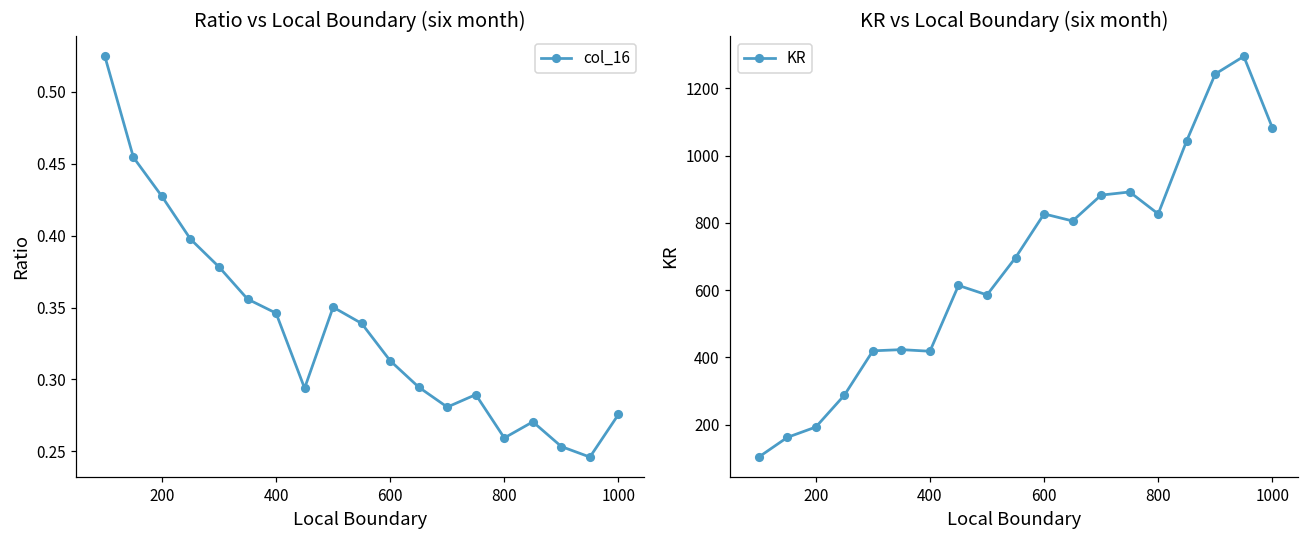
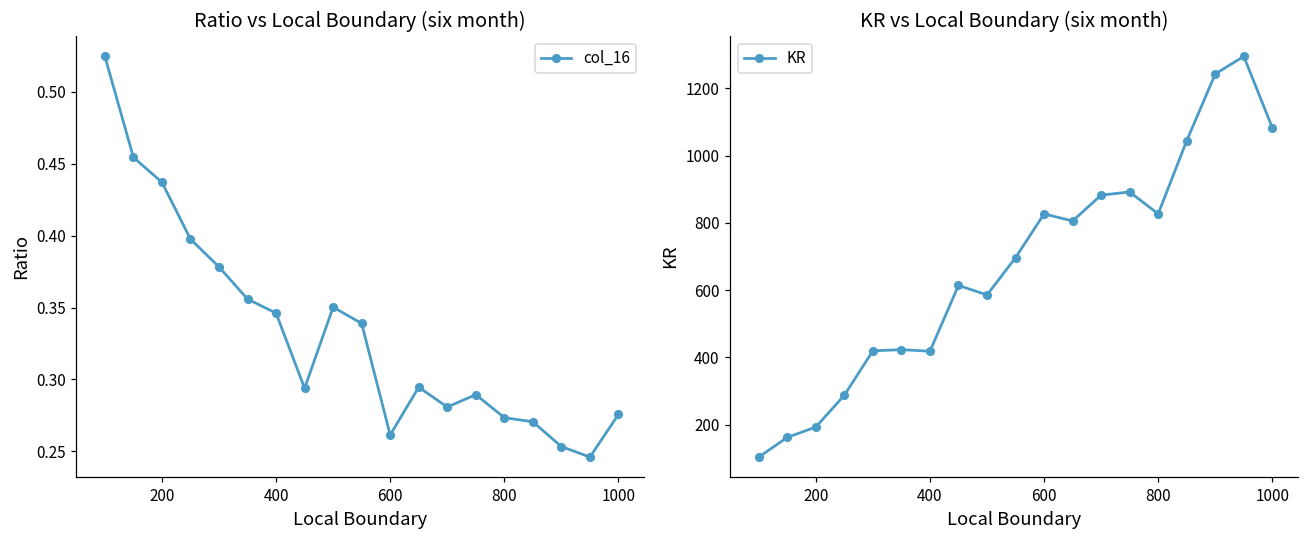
Ratio vs Local Boundary (six month), 200: 0.427 -> 0.437
Ratio vs Local Boundary (six month), 600: 0.313 -> 0.261
Ratio vs Local Boundary (six month), 800: 0.259 -> 0.273
